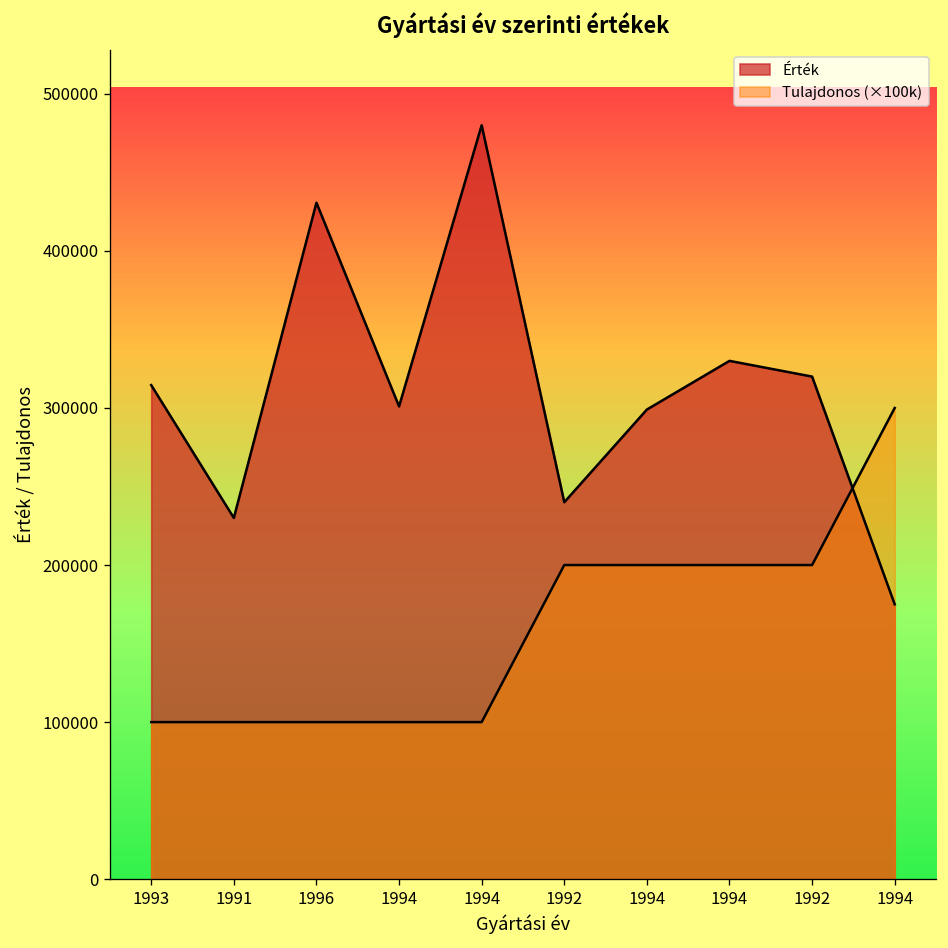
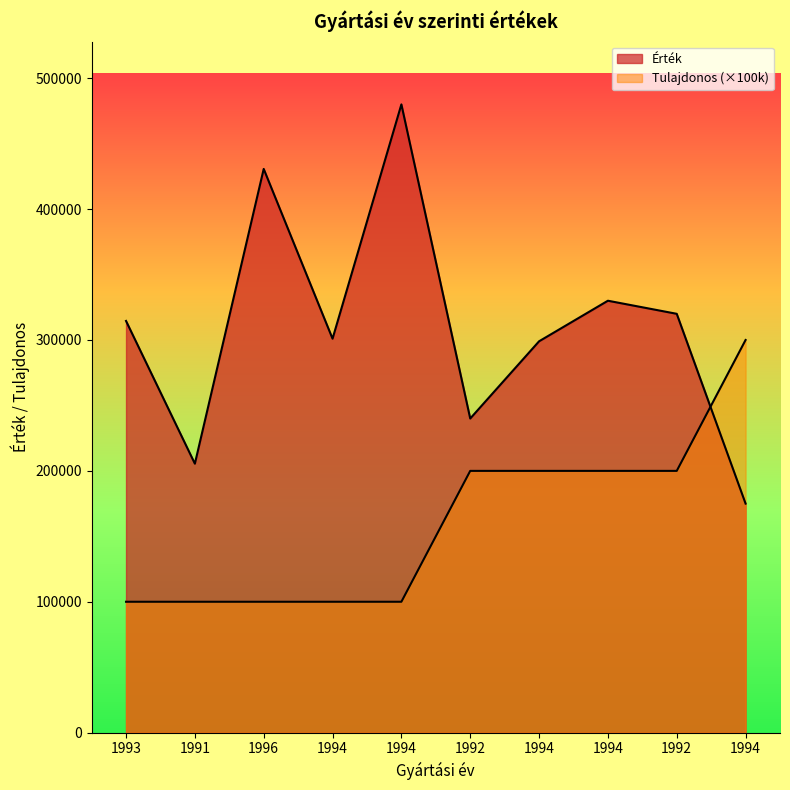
Érték, 1991: 230000 -> 206000
